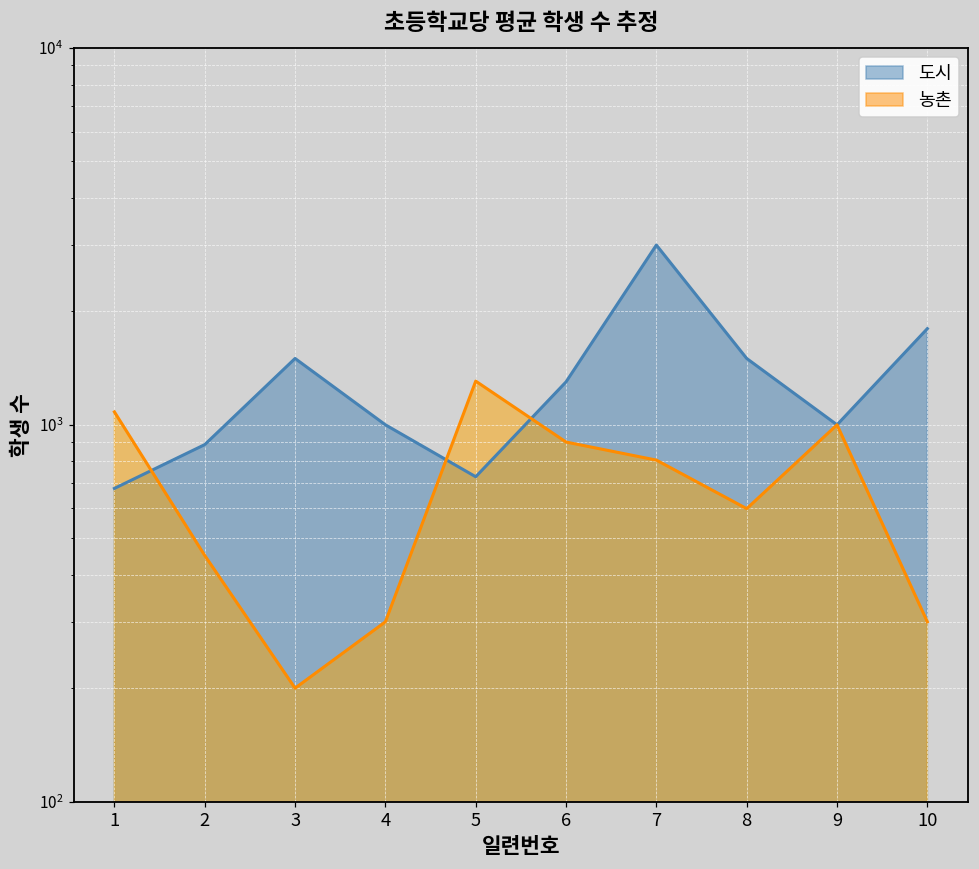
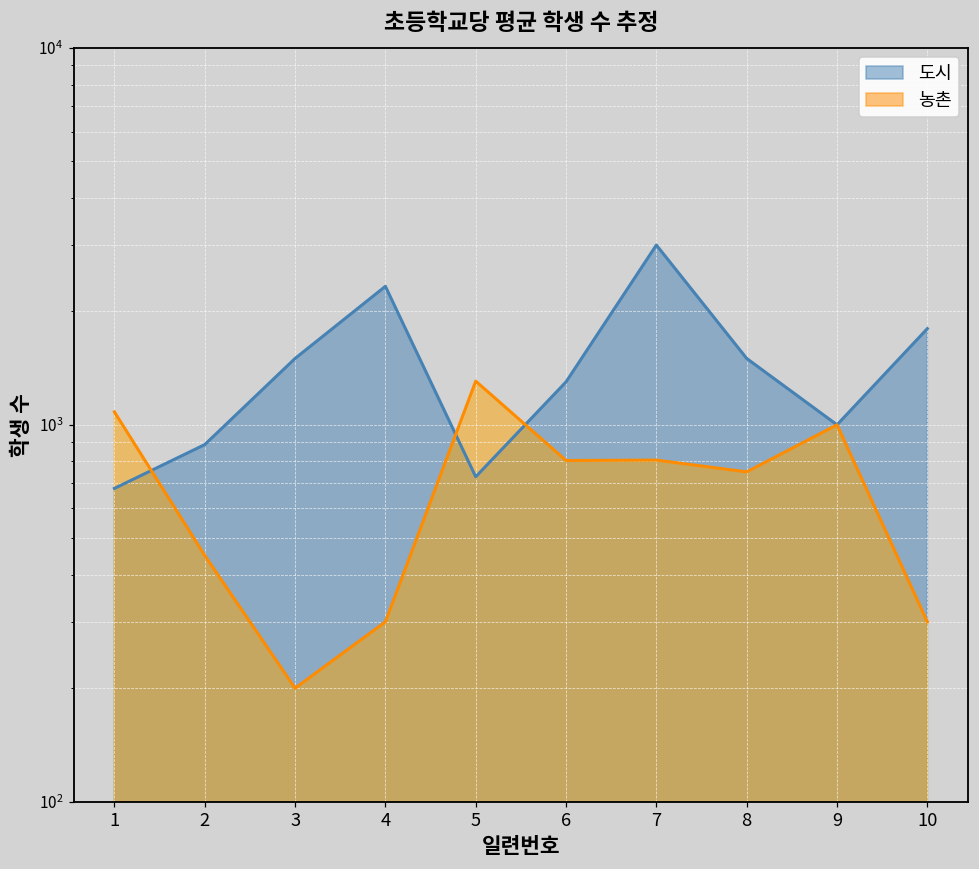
도시, 4: 1000 -> 2300
농촌, 6: 900 -> 800
농촌, 8: 600 -> 750
